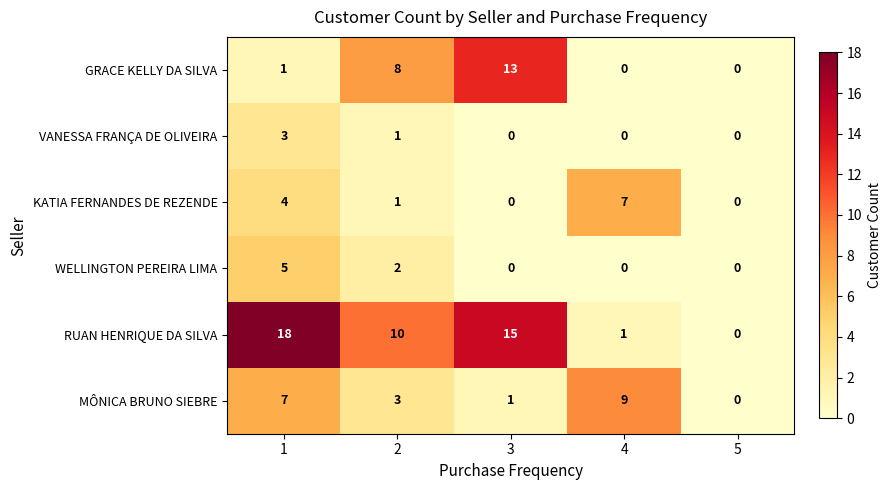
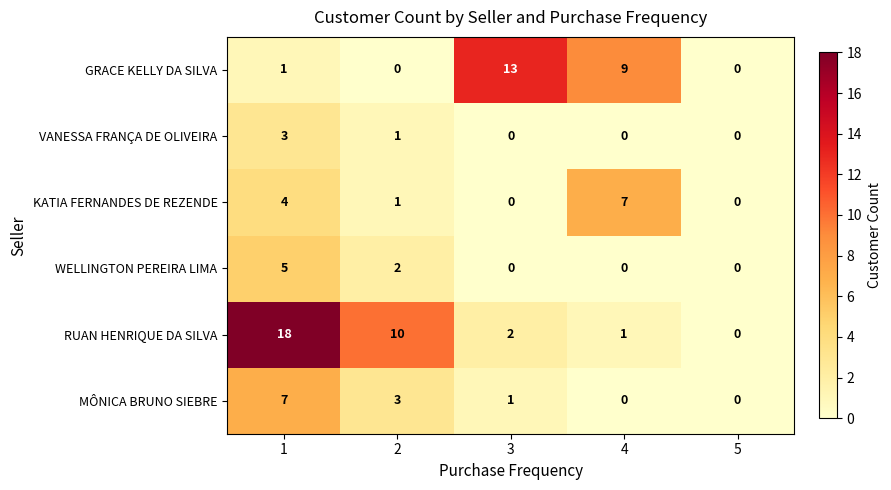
GRACE KELLY DA SILVA, 2: 8 -> 0
GRACE KELLY DA SILVA, 4: 0 -> 9
RUAN HENRIQUE DA SILVA, 3: 15 -> 2
MÔNICA BRUNO SIEBRE, 4: 9 -> 0
